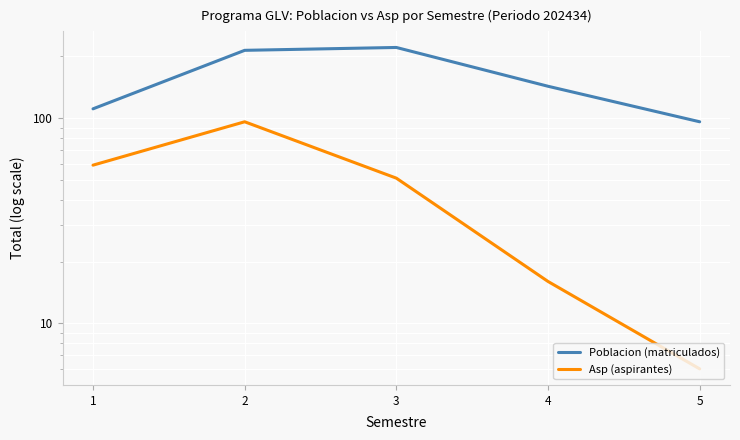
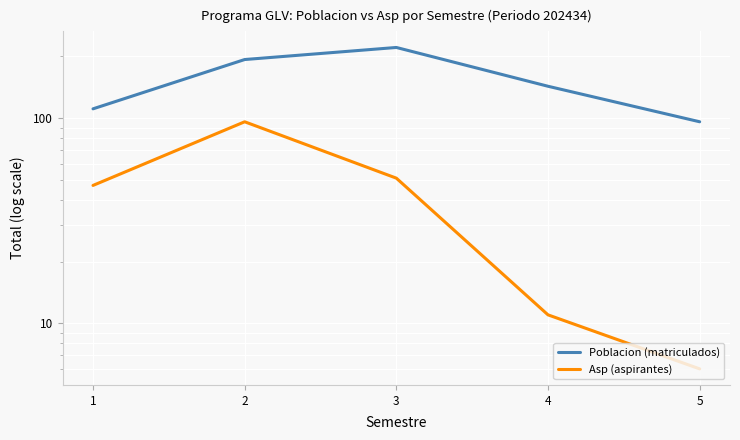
Asp (aspirantes), 1: 59 -> 47
Poblacion (matriculados), 2: 210 -> 190
Asp (aspirantes), 4: 16 -> 11
